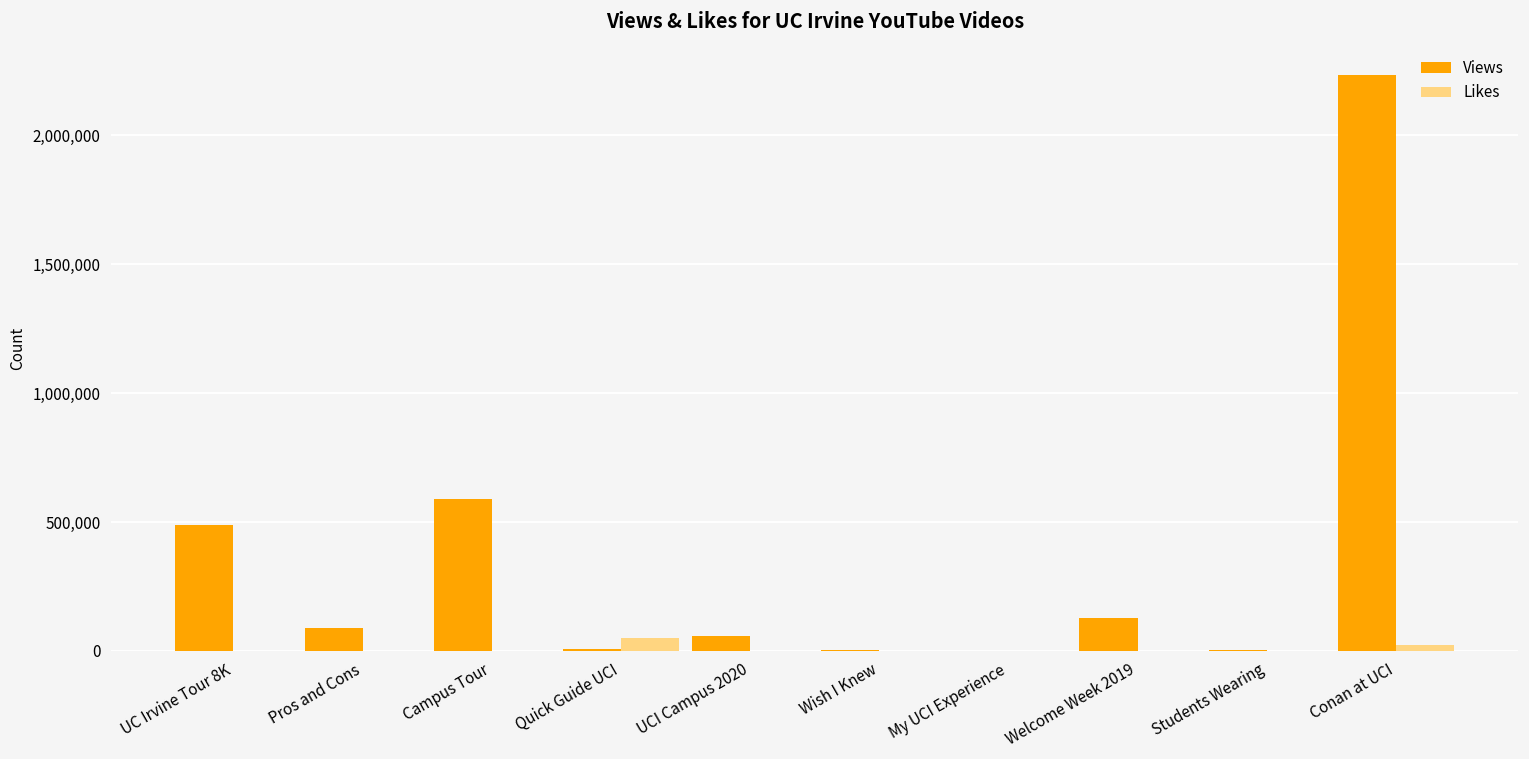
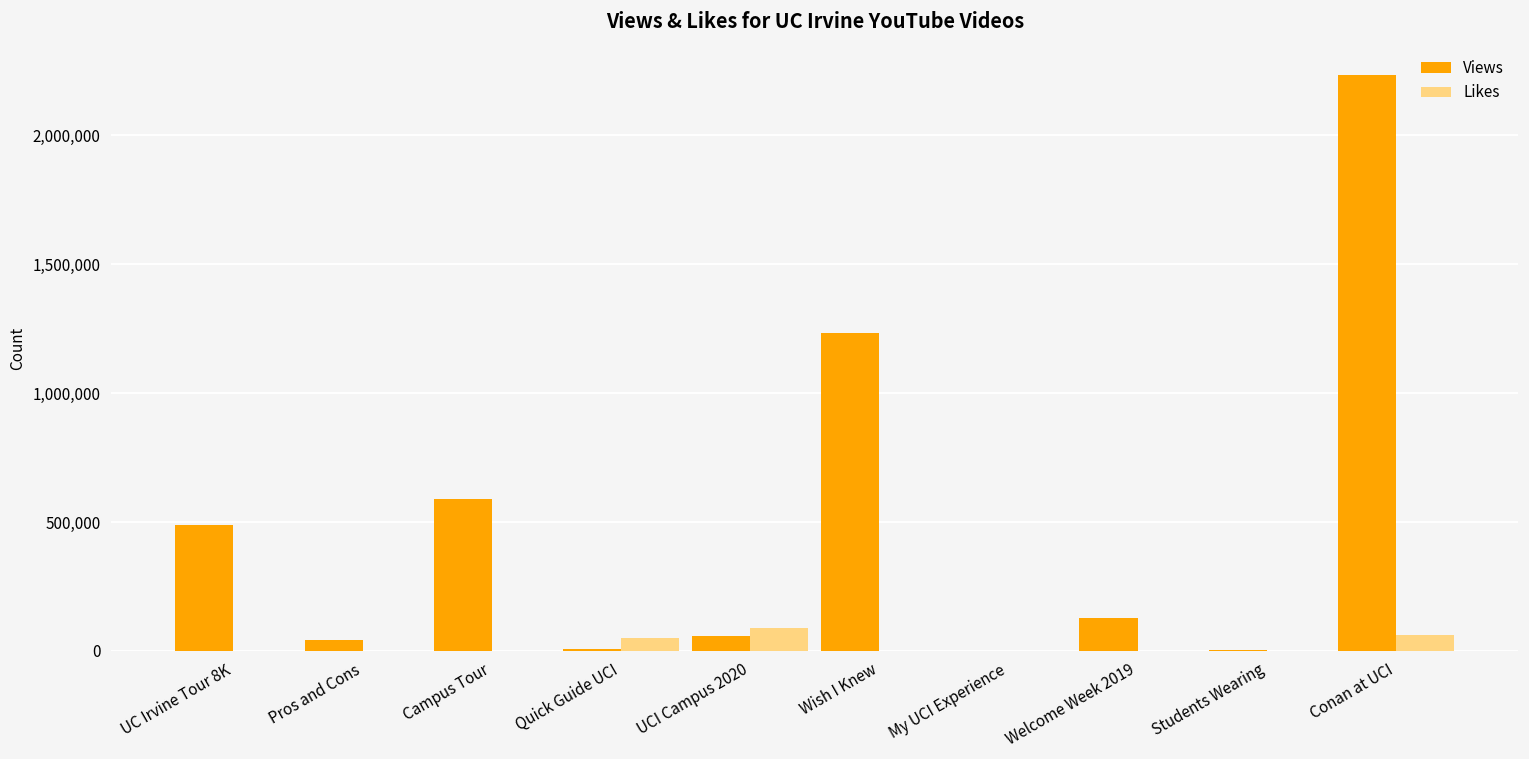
Views, Pros and Cons: 90,000 -> 40,000
Likes, UCI Campus 2020: 0 -> 90,000
Views, Wish I Knew: 0 -> 1,230,000
Likes, Conan at UCI: 20,000 -> 60,000
